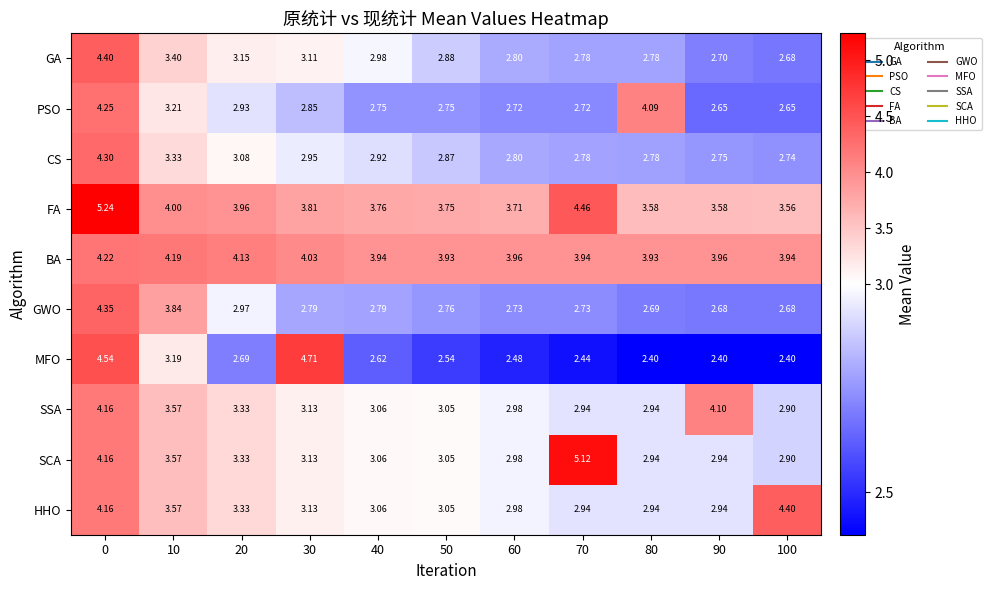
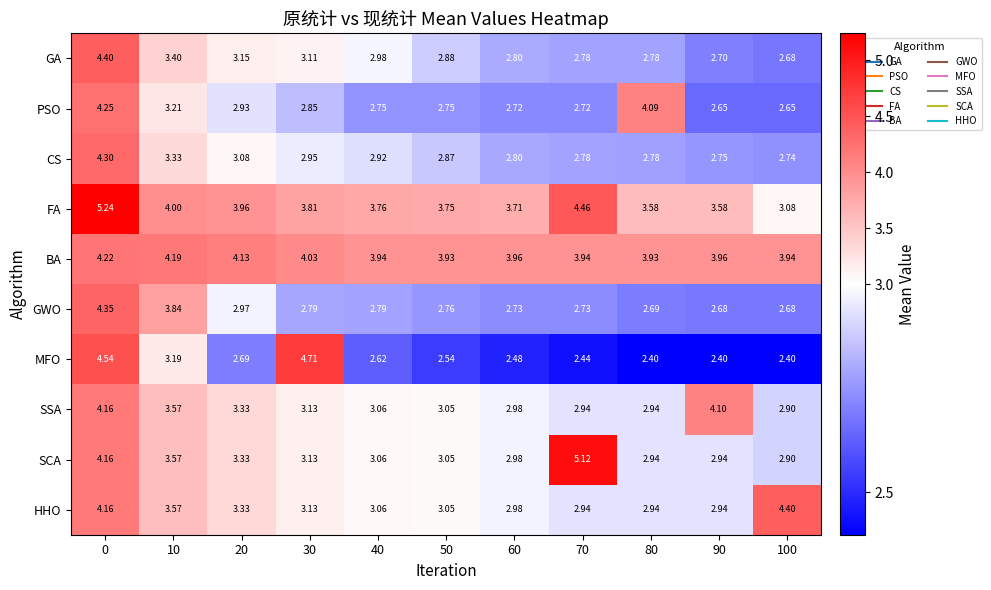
FA, 100: 3.56 -> 3.08
